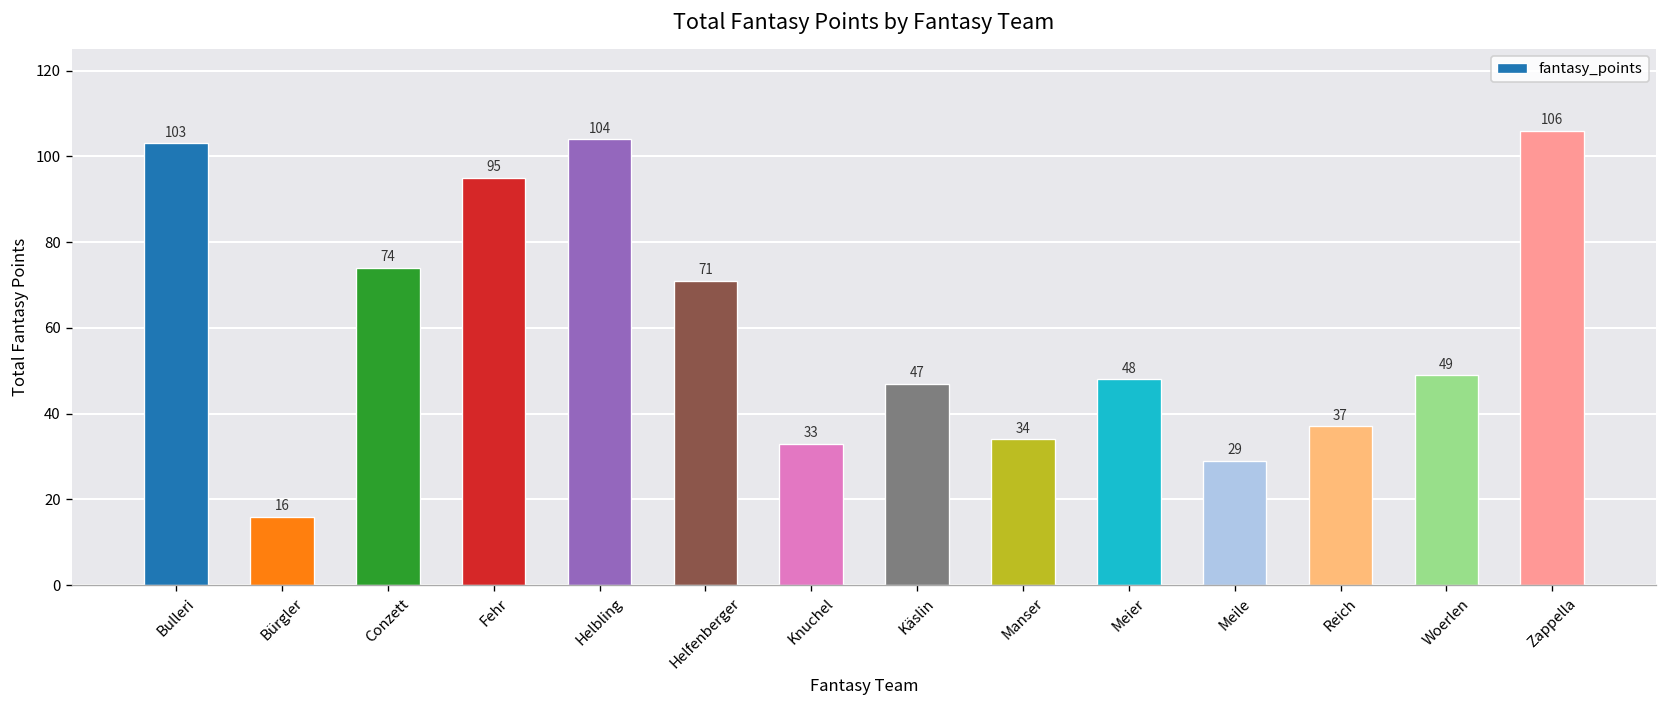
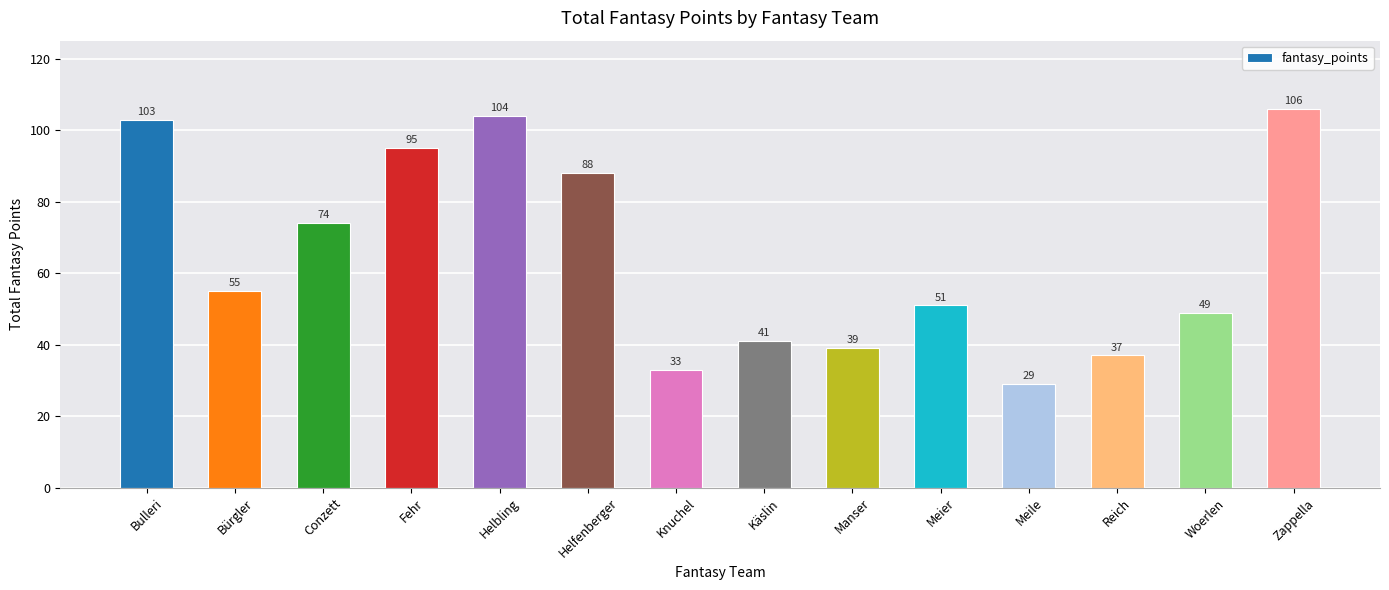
Bürgler: 16 -> 55
Helfenberger: 71 -> 88
Käslin: 47 -> 41
Manser: 34 -> 39
Meier: 48 -> 51
